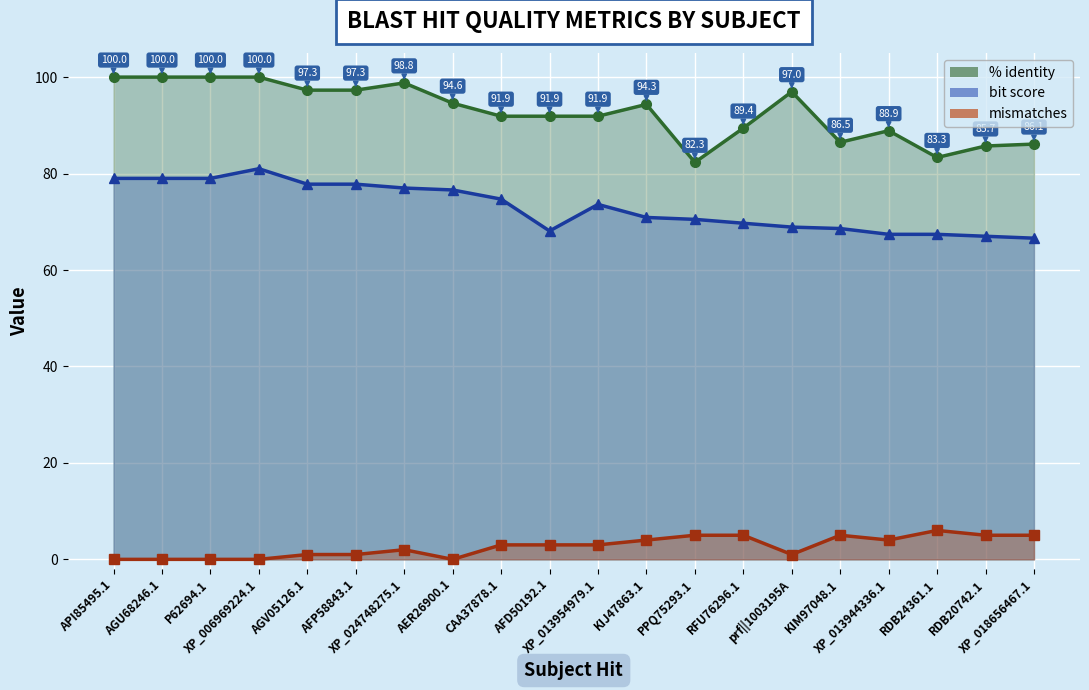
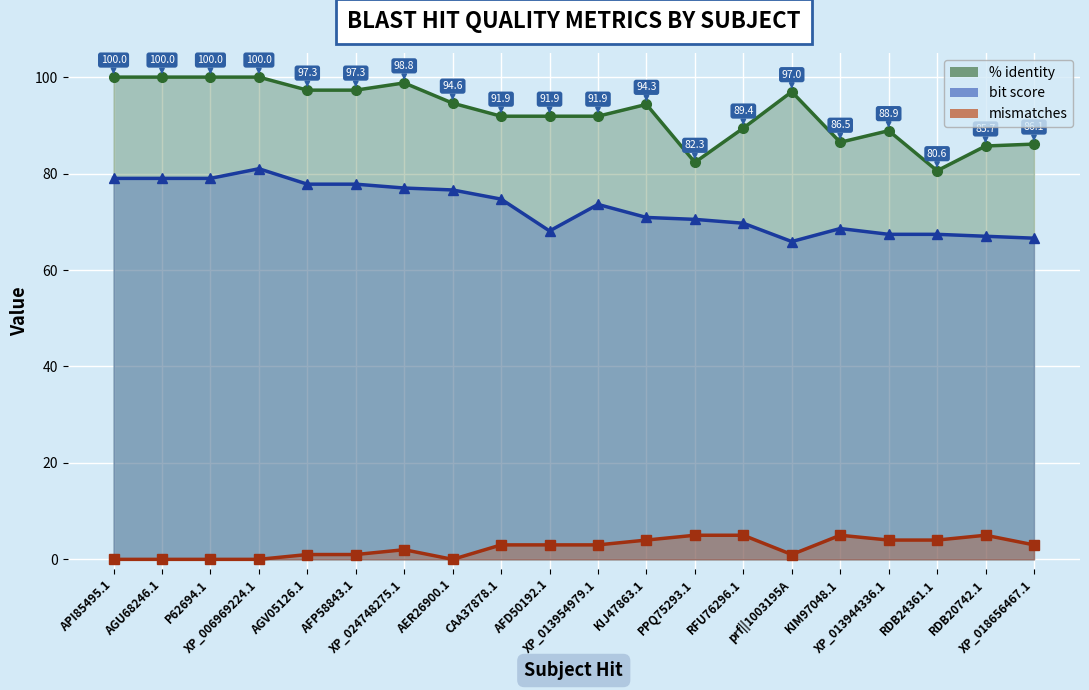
bit score, prf||1003195A: 69 -> 66
% identity, RDB24361.1: 83.3 -> 80.6
mismatches, RDB24361.1: 6 -> 4
mismatches, XP_018656467.1: 5 -> 3
